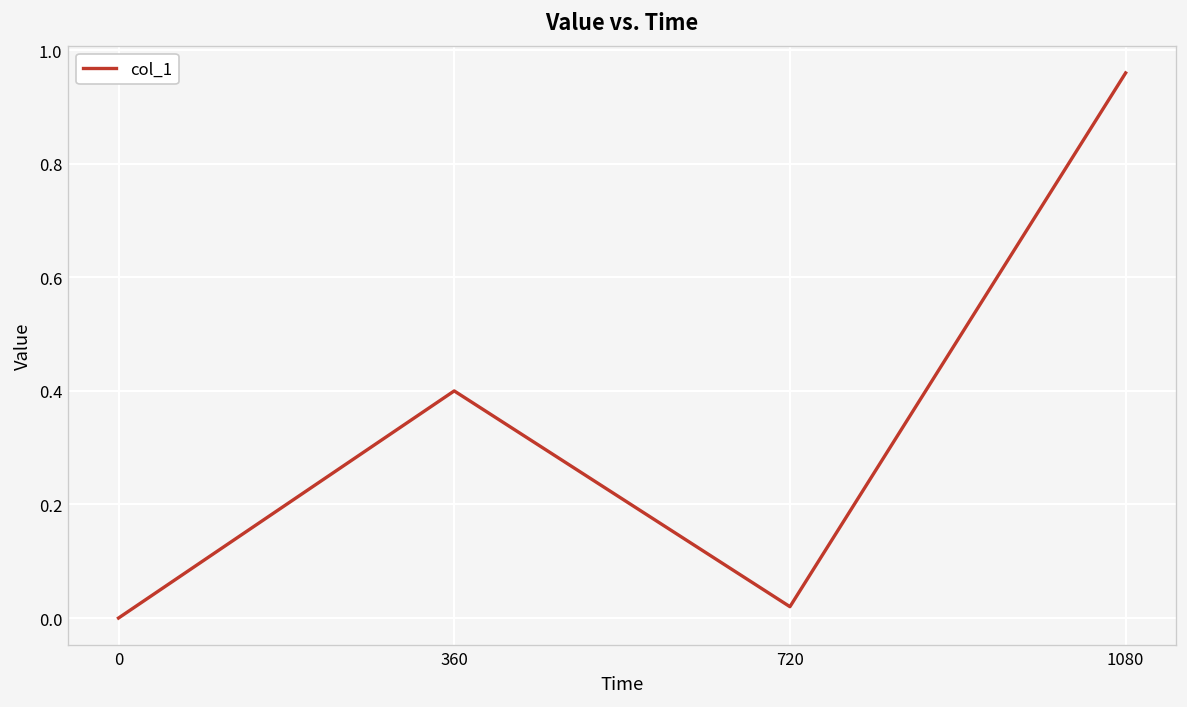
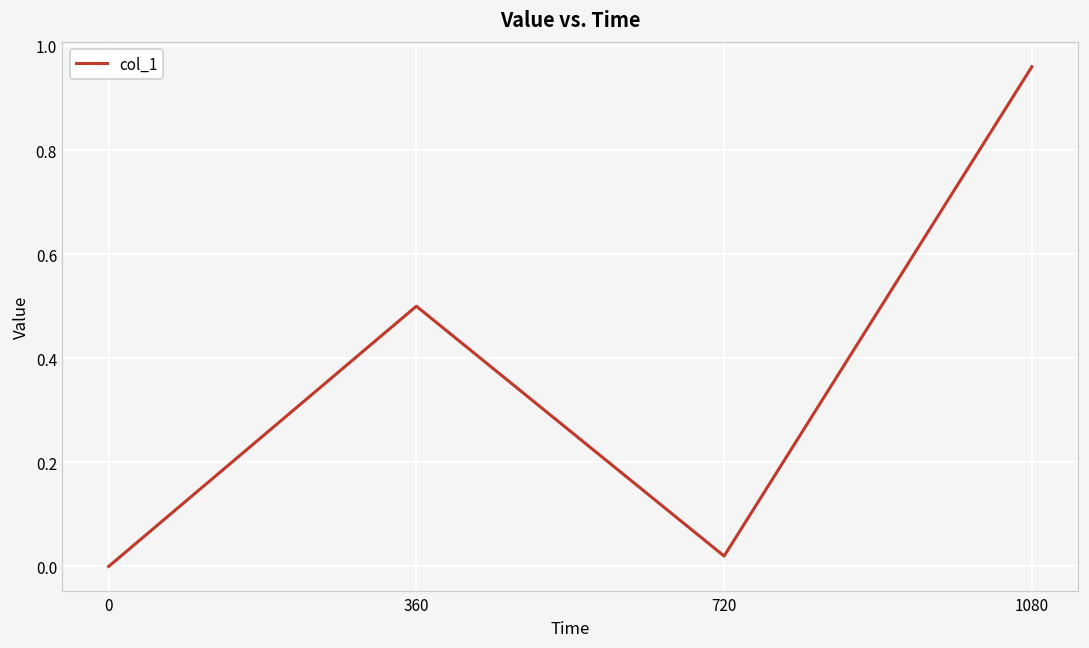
360: 0.4 -> 0.5
